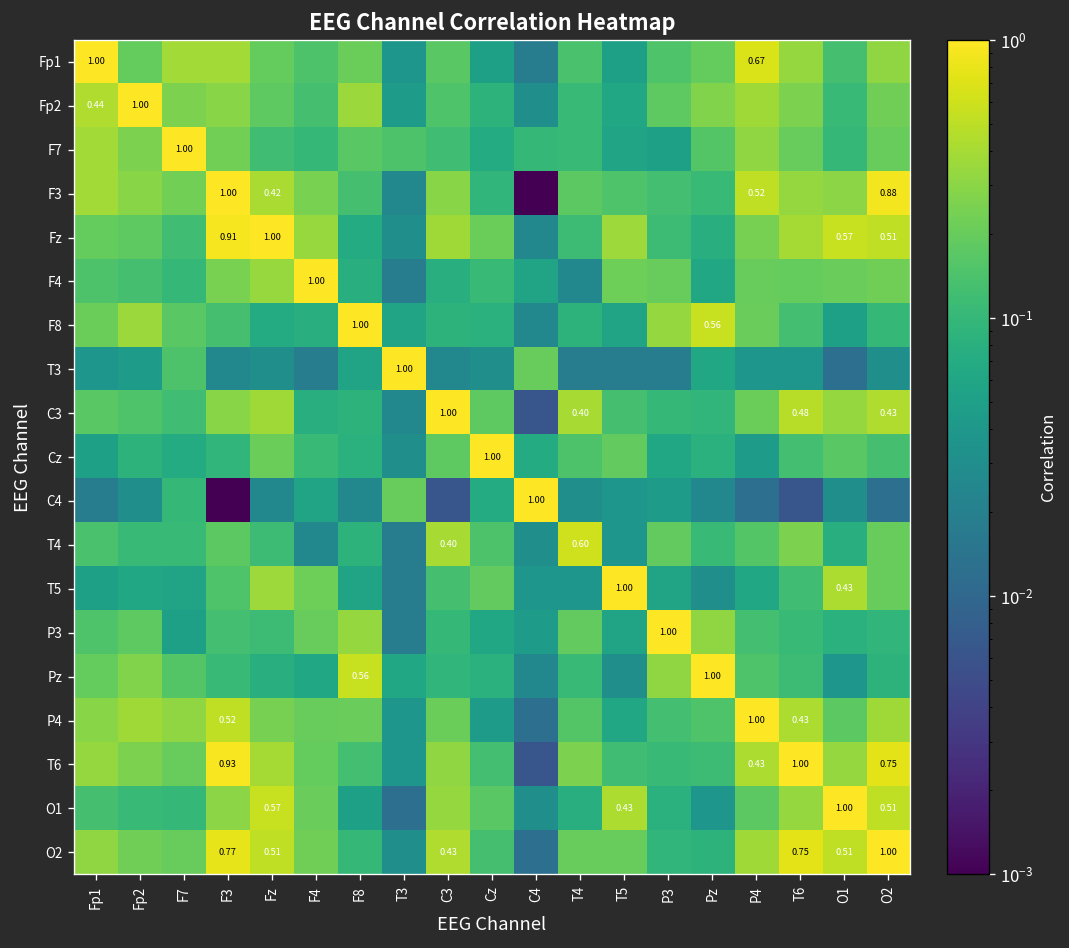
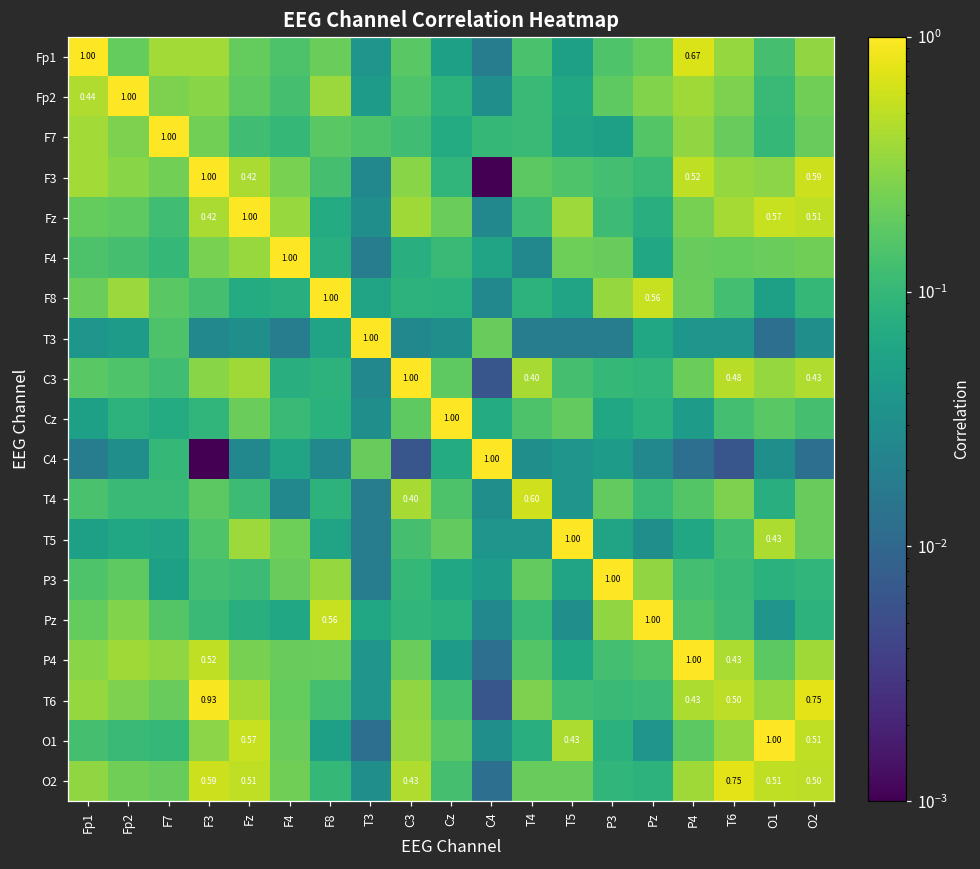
F3, O2: 0.88 -> 0.59
Fz, F3: 0.91 -> 0.42
T6, T6: 1.00 -> 0.50
O2, F3: 0.77 -> 0.59
O2, O2: 1.00 -> 0.50
